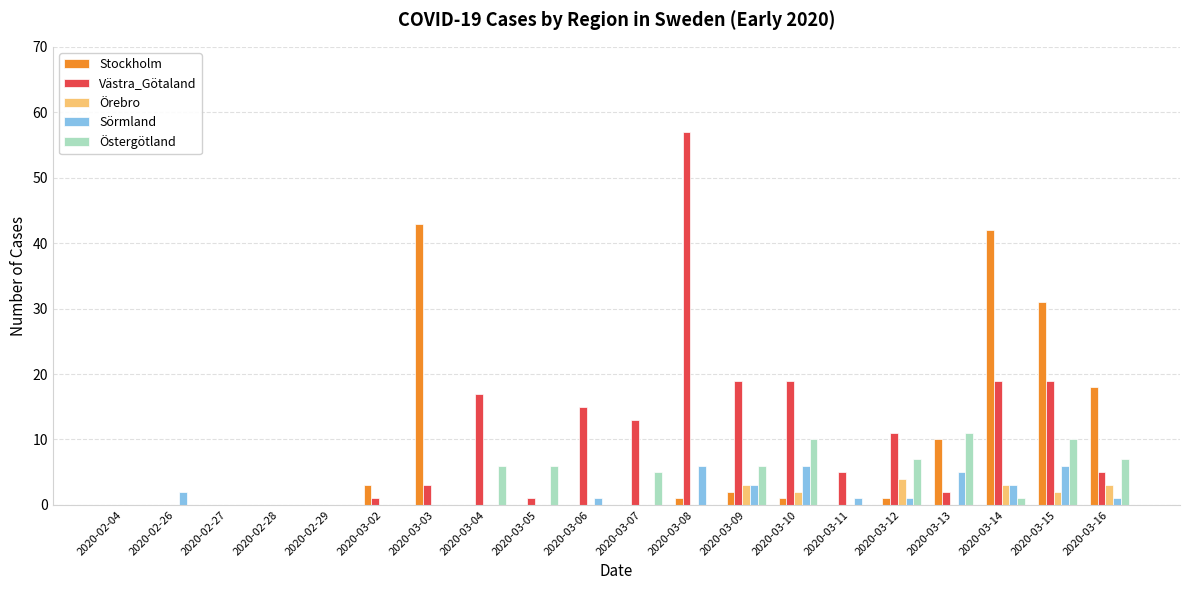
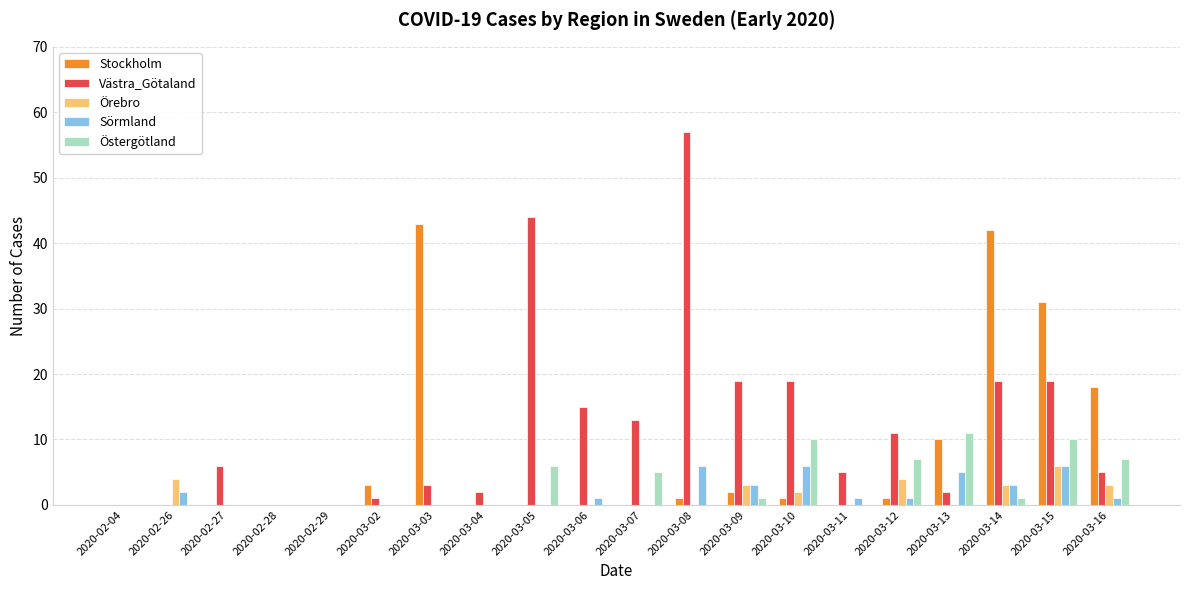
Örebro, 2020-02-26: 0 -> 4
Västra_Götaland, 2020-02-27: 0 -> 6
Västra_Götaland, 2020-03-04: 17 -> 2
Östergötland, 2020-03-04: 6 -> 0
Västra_Götaland, 2020-03-05: 1 -> 44
Östergötland, 2020-03-09: 6 -> 1
Örebro, 2020-03-15: 2 -> 6
